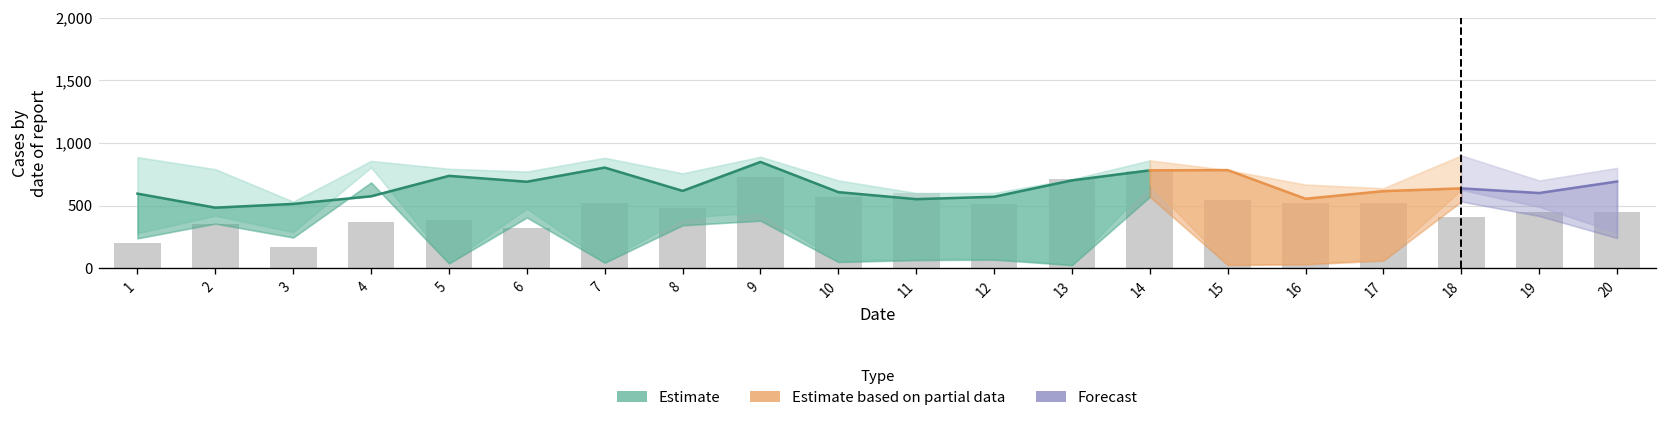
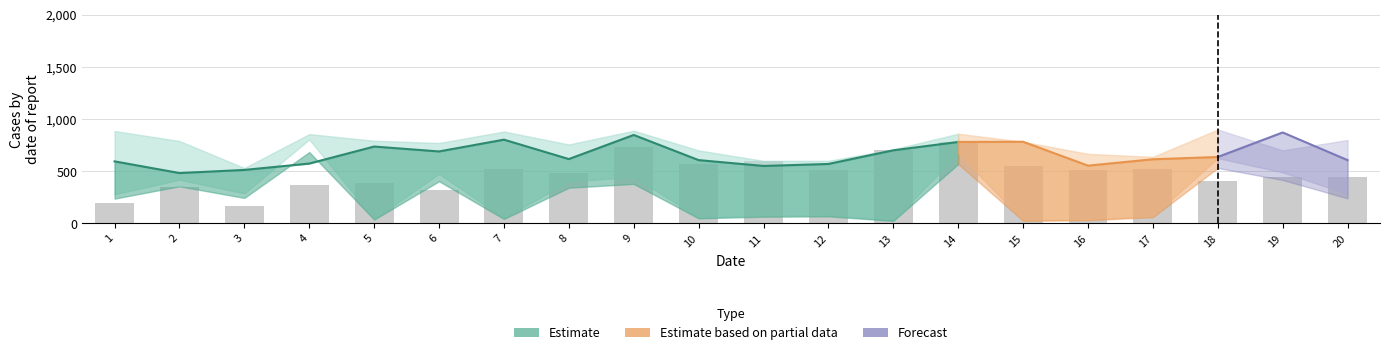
Forecast, 19: 600 -> 870
Forecast, 20: 690 -> 610
